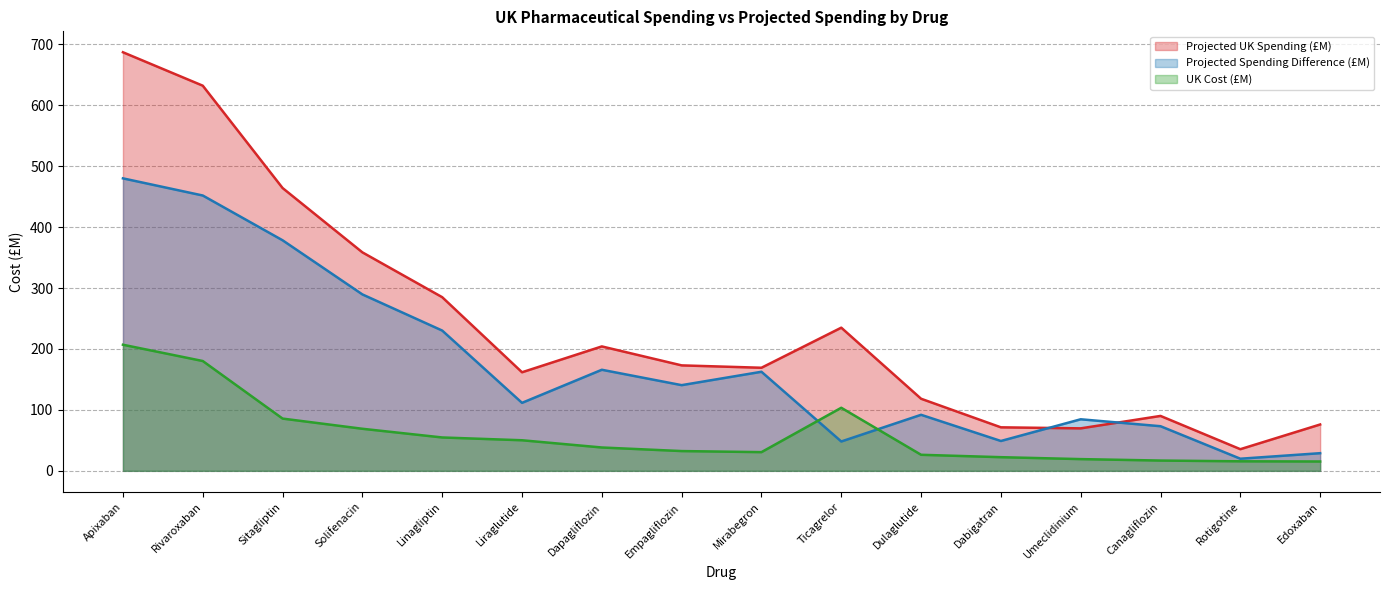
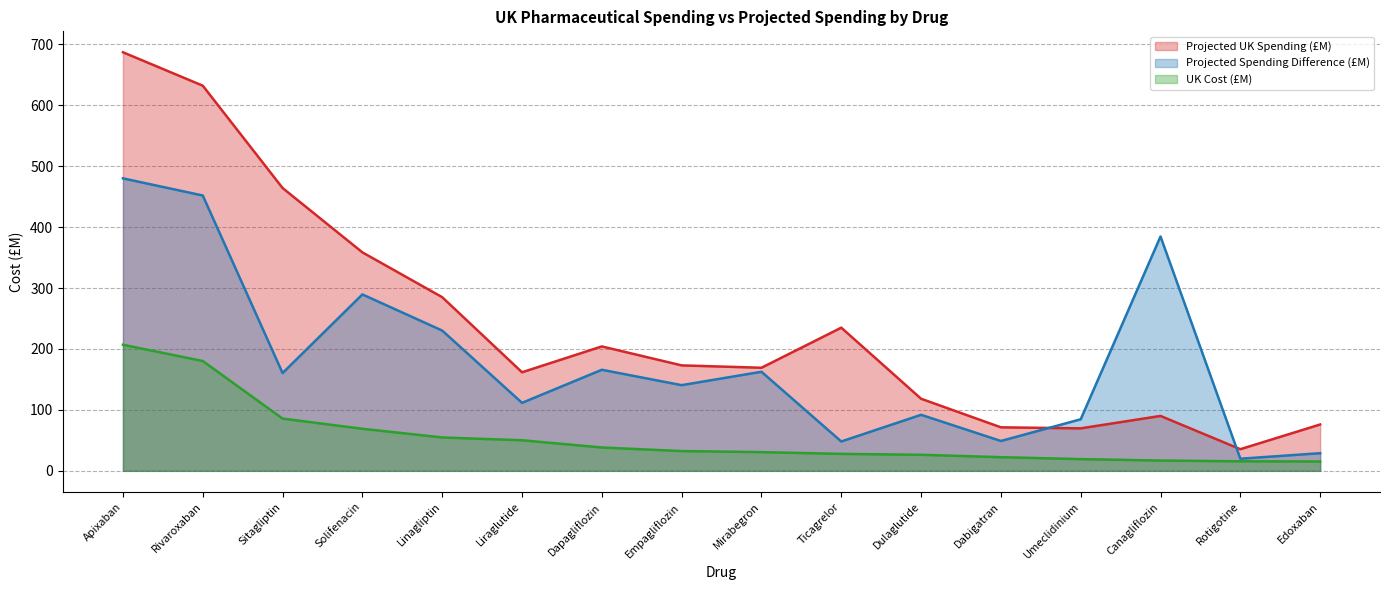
Projected Spending Difference (£M), Sitagliptin: 380 -> 160
UK Cost (£M), Ticagrelor: 100 -> 30
Projected Spending Difference (£M), Canagliflozin: 70 -> 380
